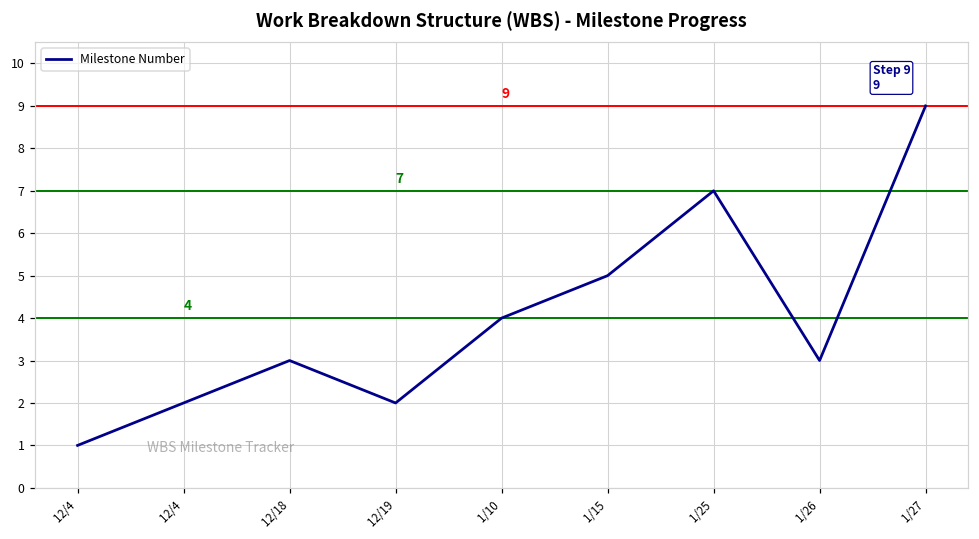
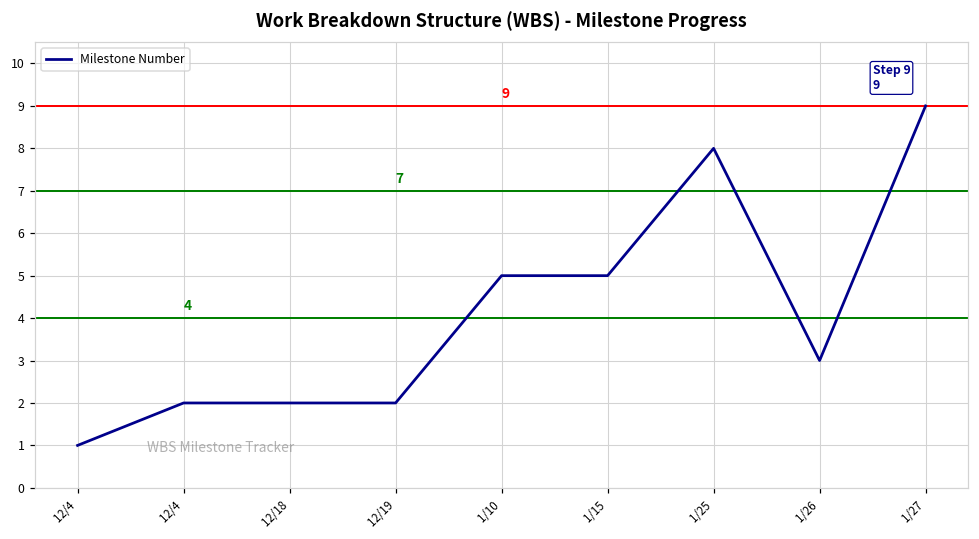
12/18: 3 -> 2
1/10: 4 -> 5
1/25: 7 -> 8
